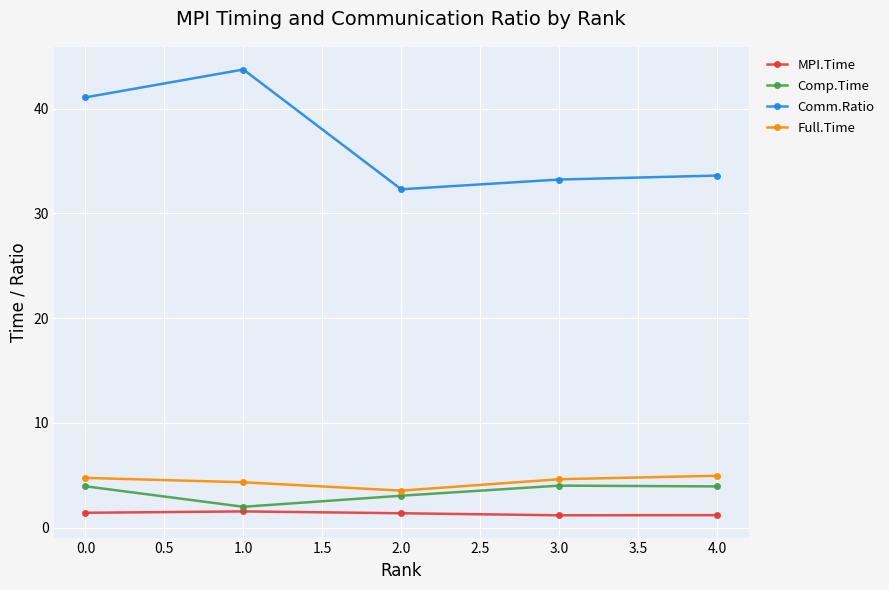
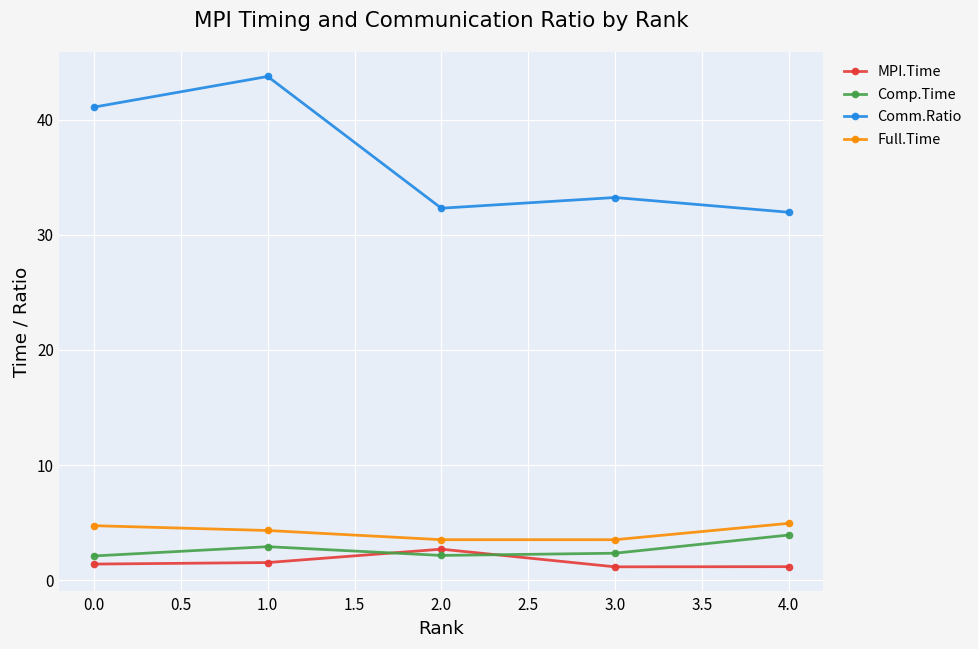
Comp.Time, 0.0: 3.9 -> 2.1
Comp.Time, 1.0: 2.0 -> 2.9
MPI.Time, 2.0: 1.4 -> 2.7
Comp.Time, 2.0: 3.0 -> 2.2
Comp.Time, 3.0: 4.0 -> 2.4
Full.Time, 3.0: 4.6 -> 3.5
Comm.Ratio, 4.0: 33.6 -> 32.0
